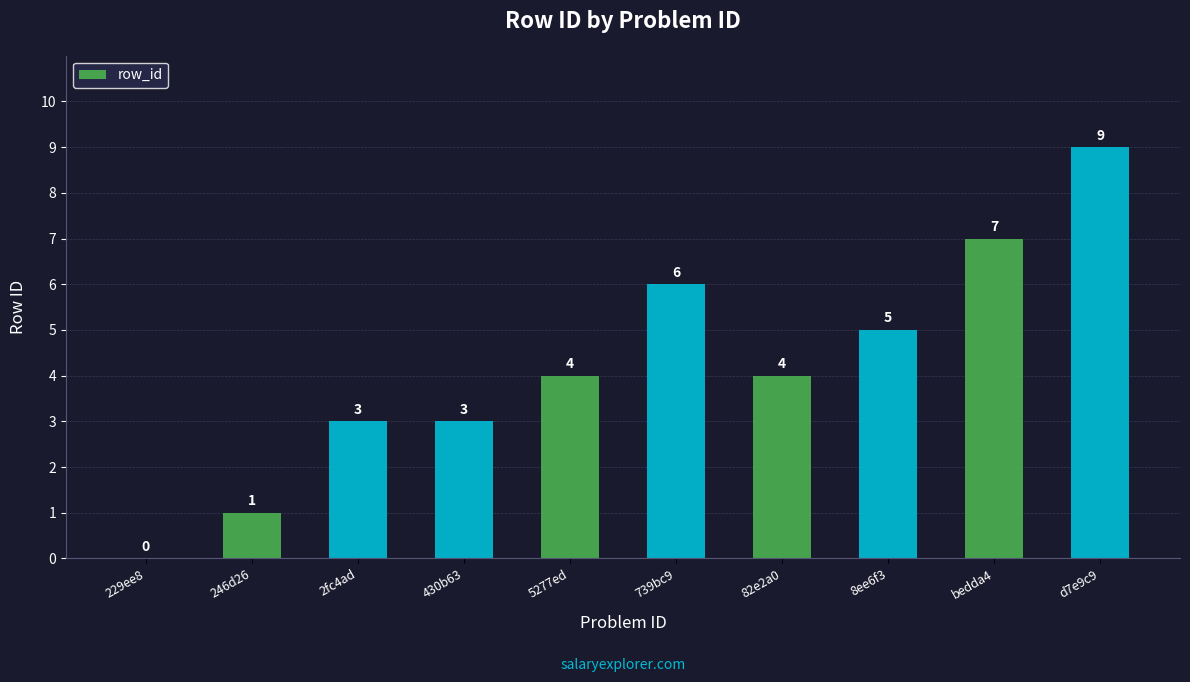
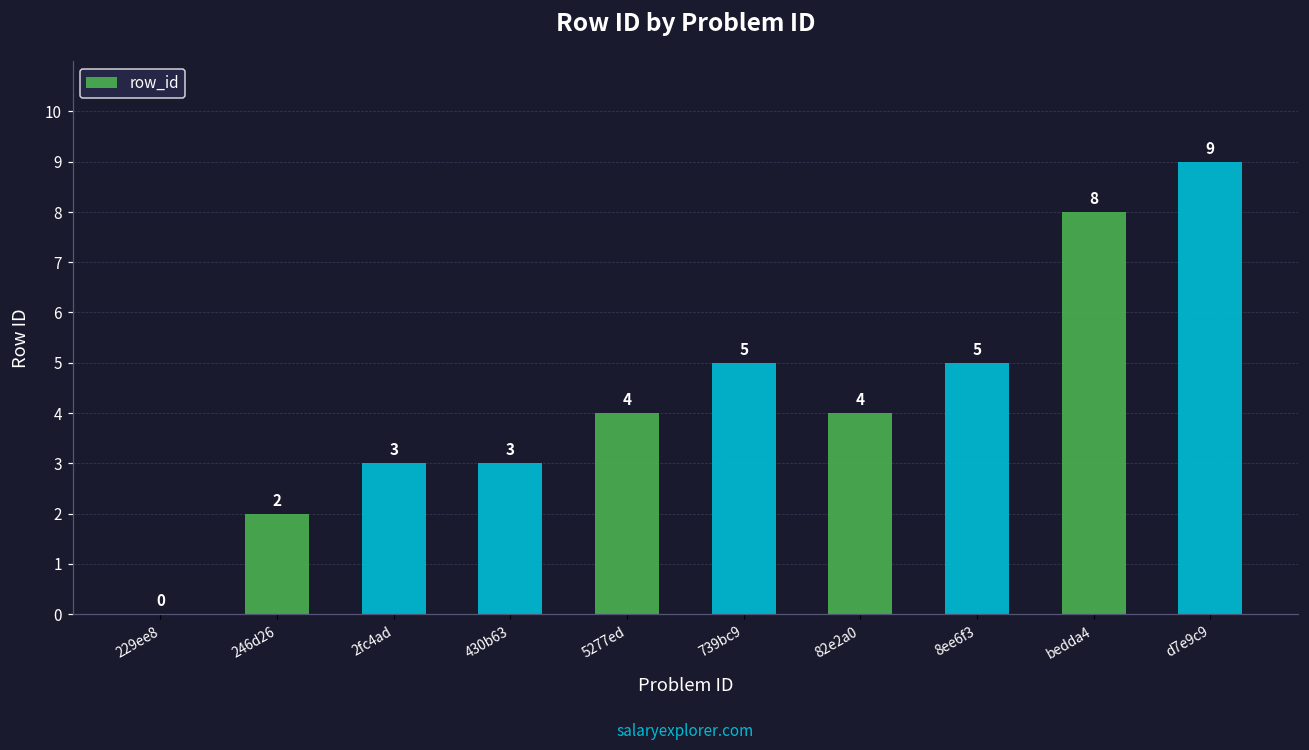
246d26: 1 -> 2
739bc9: 6 -> 5
bedda4: 7 -> 8
